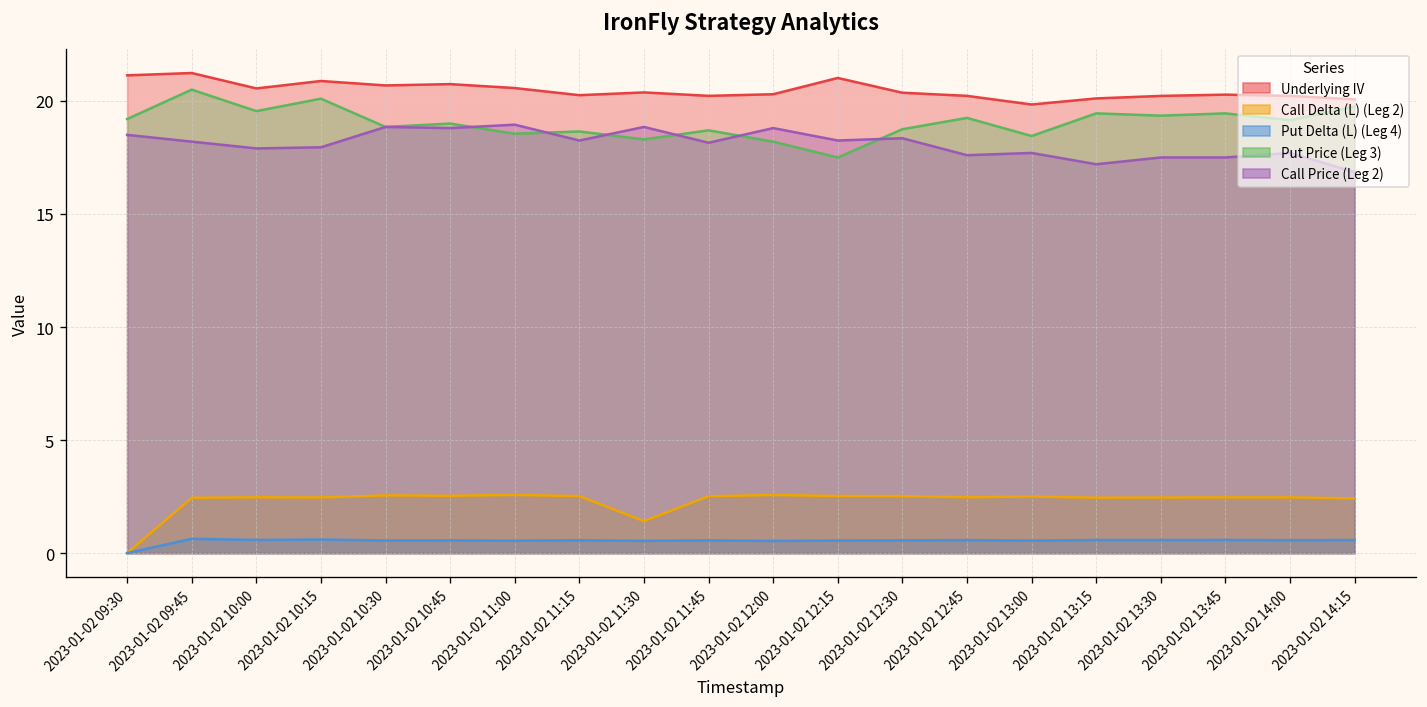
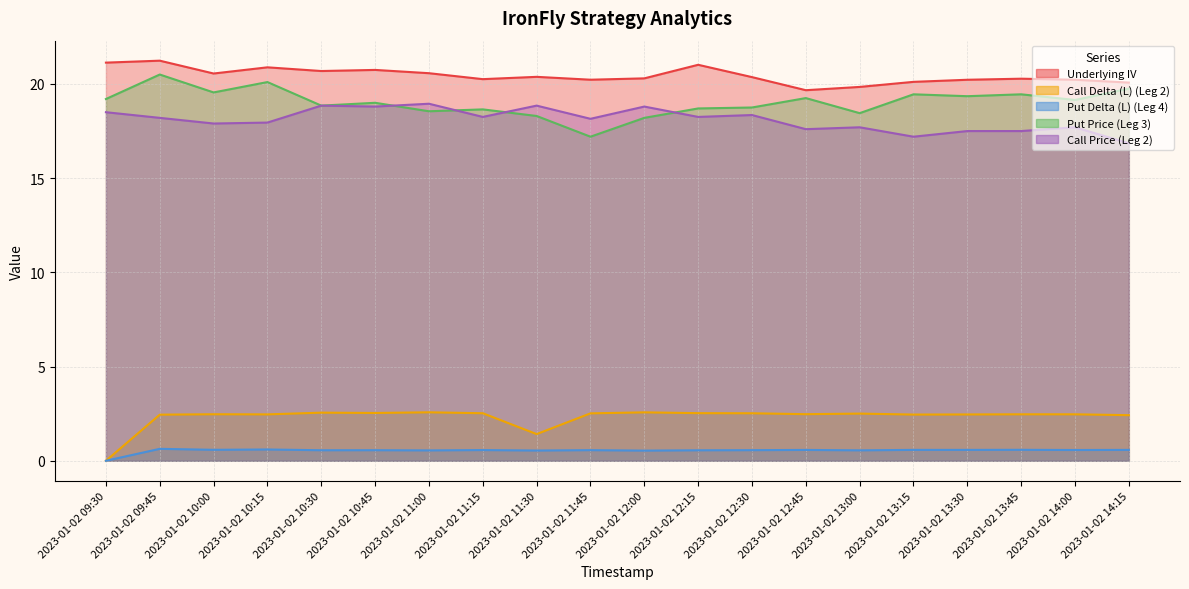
Put Price (Leg 3), 2023-01-02 11:45: 18.7 -> 17.2
Put Price (Leg 3), 2023-01-02 12:15: 17.5 -> 18.7
Underlying IV, 2023-01-02 12:45: 20.2 -> 19.7
